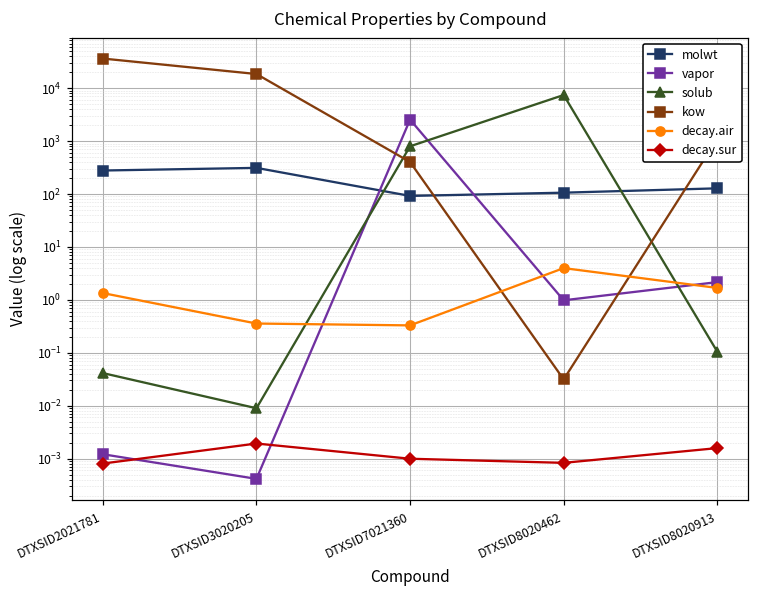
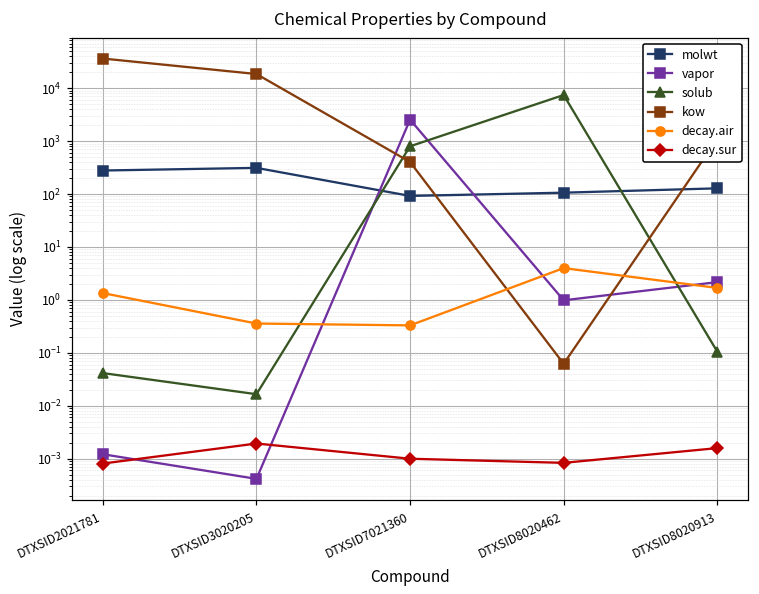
solub, DTXSID3020205: 0.009 -> 0.016
kow, DTXSID8020462: 0.03 -> 0.06
